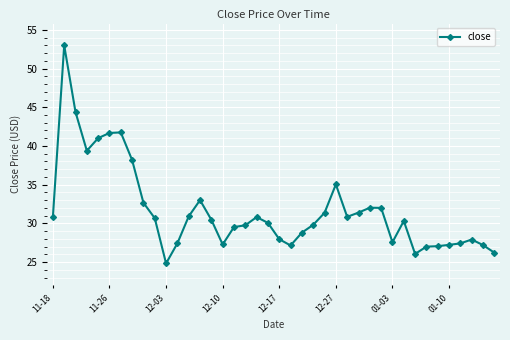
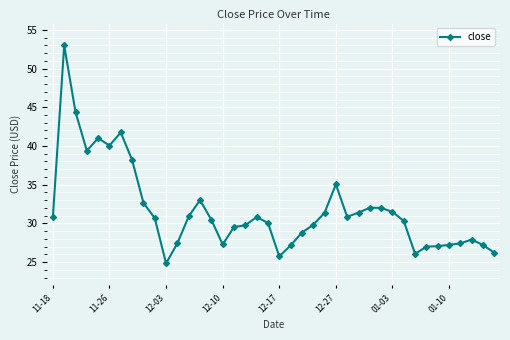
11-26: 42 -> 40
12-17: 28 -> 26
01-03: 28 -> 31
